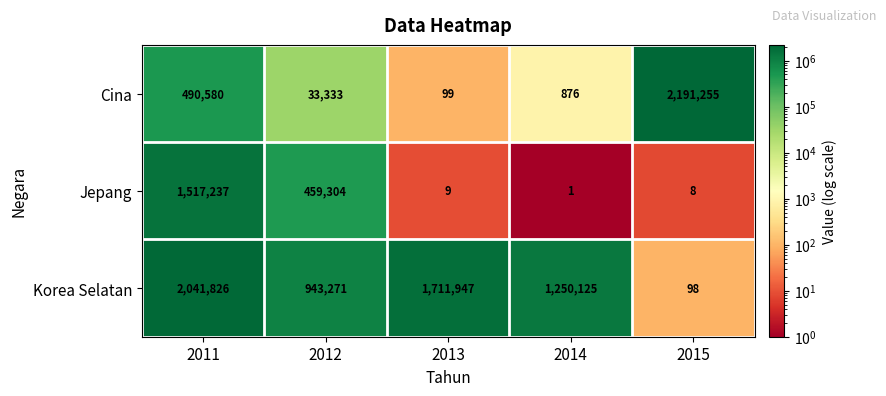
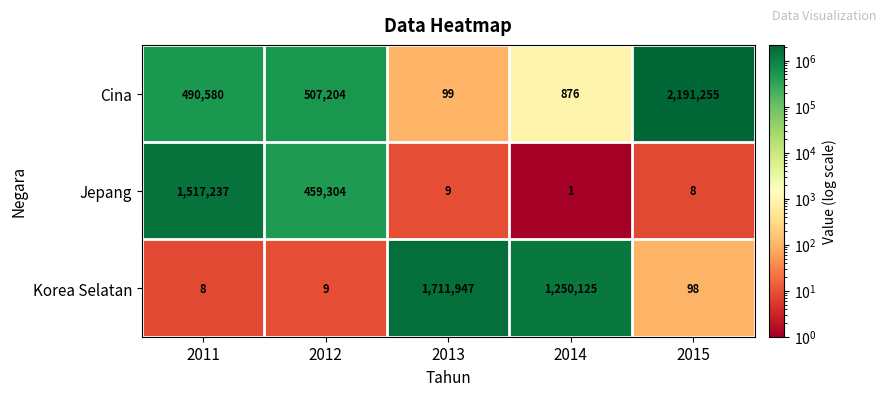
Cina, 2012: 33,333 -> 507,204
Korea Selatan, 2011: 2,041,826 -> 8
Korea Selatan, 2012: 943,271 -> 9
